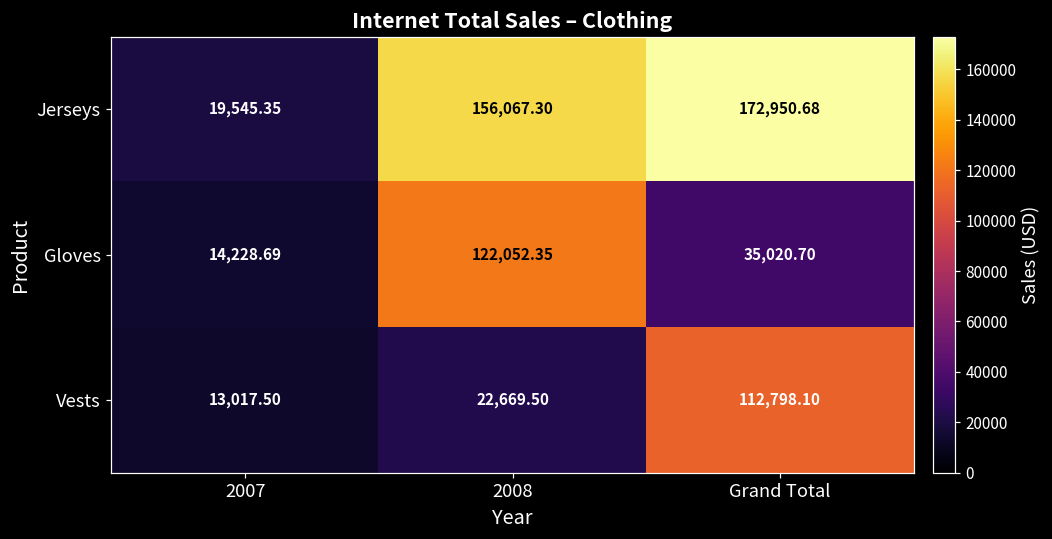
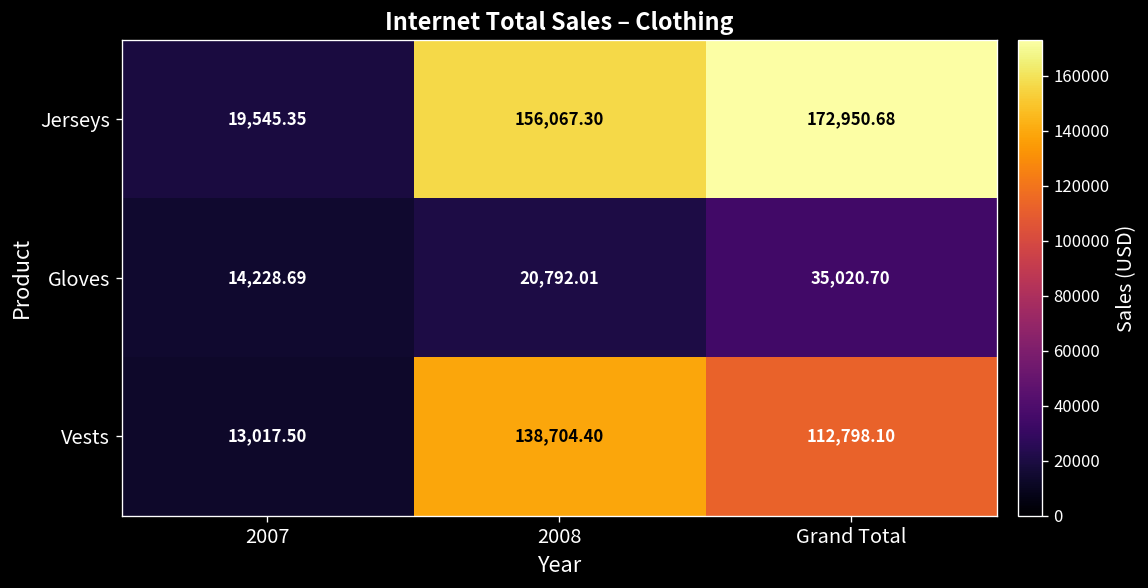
Gloves, 2008: 122,052.35 -> 20,792.01
Vests, 2008: 22,669.50 -> 138,704.40
